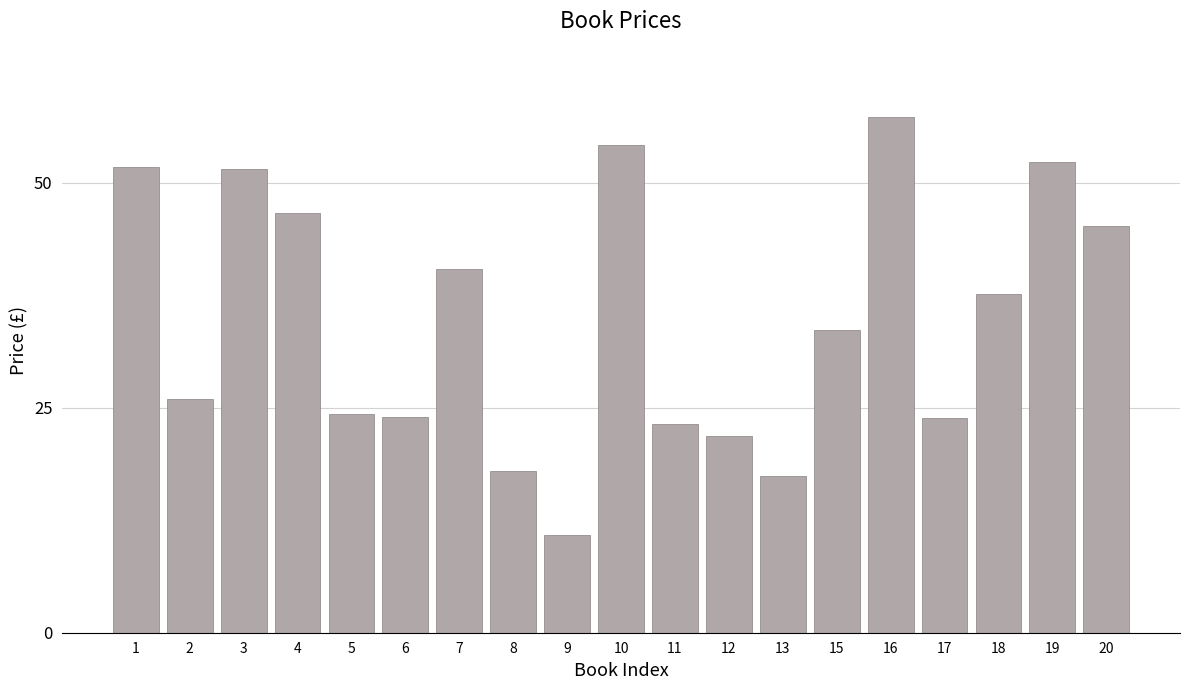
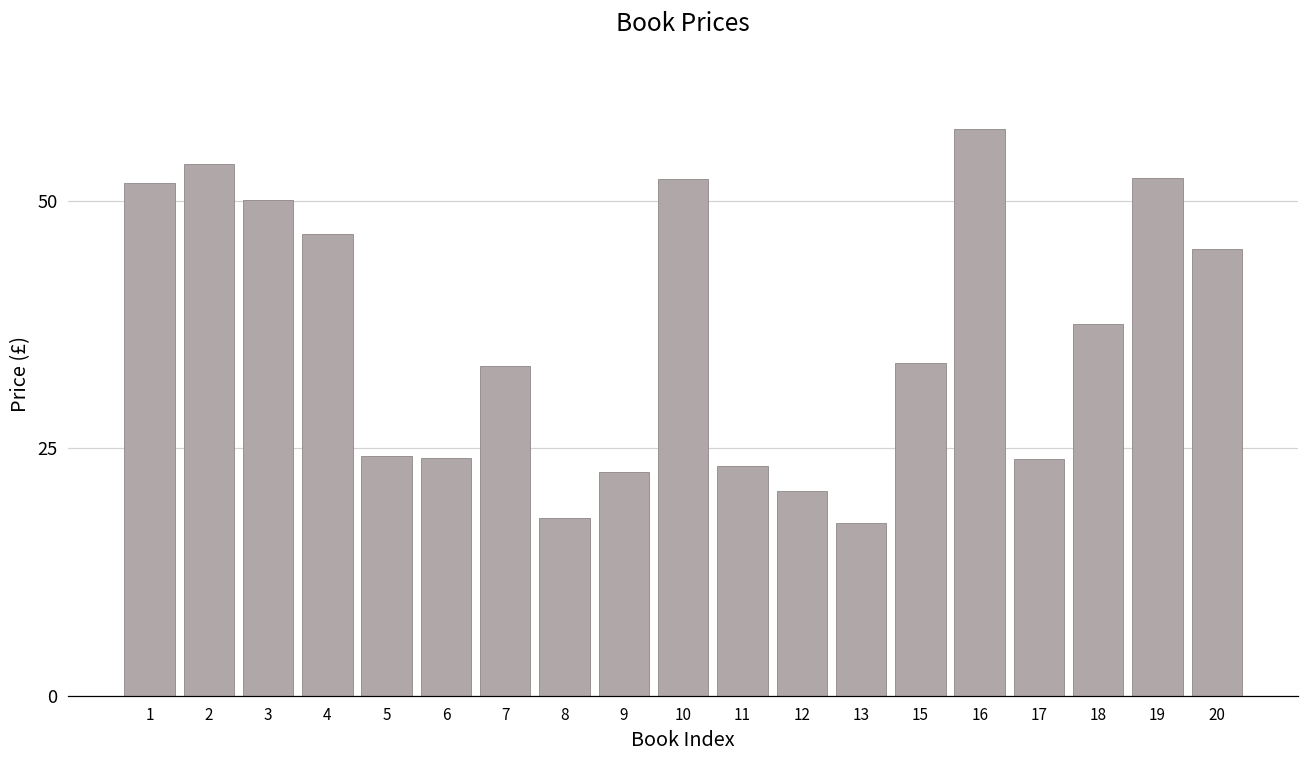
2: 26 -> 54
3: 52 -> 50
7: 40 -> 33
9: 11 -> 23
10: 54 -> 52
12: 22 -> 21
